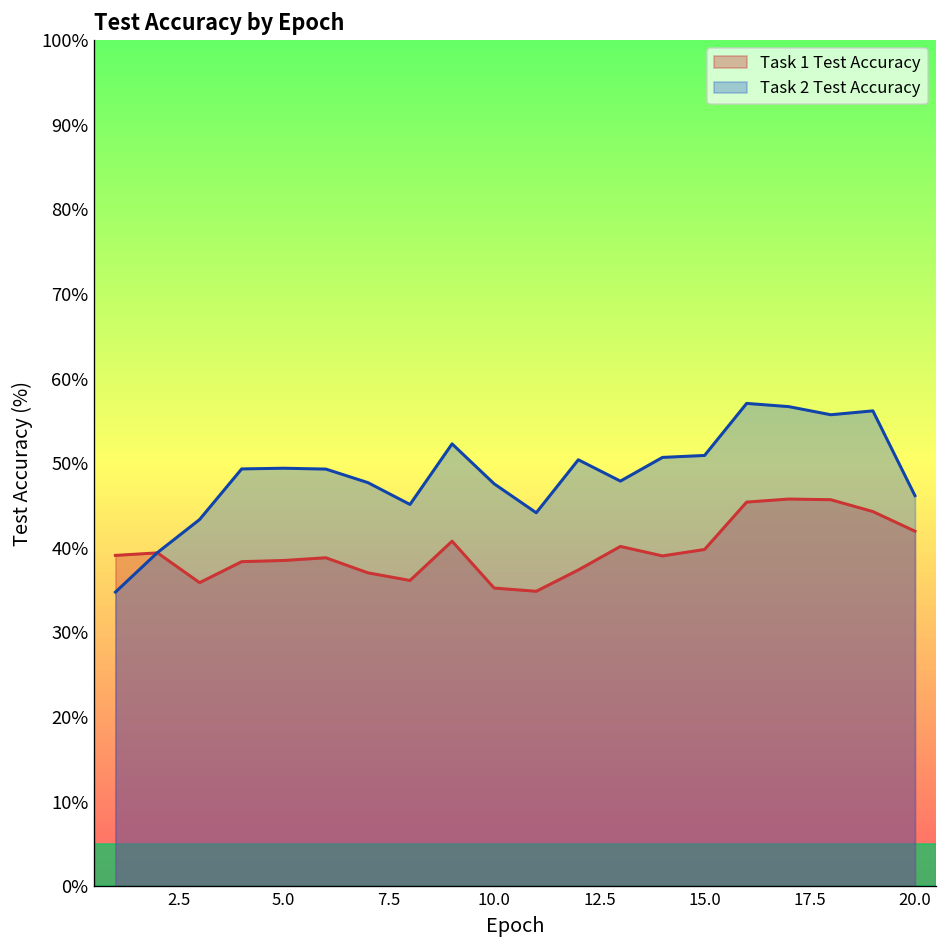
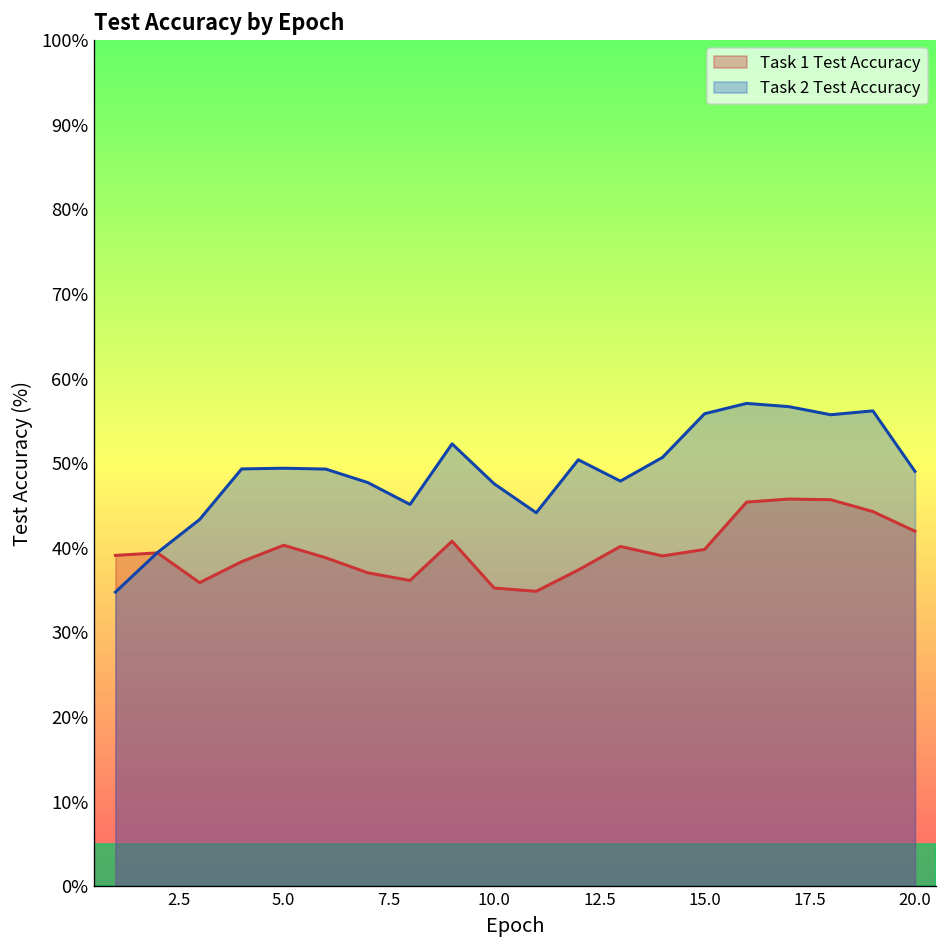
Task 1 Test Accuracy, 5.0: 39% -> 40%
Task 2 Test Accuracy, 15.0: 51% -> 56%
Task 2 Test Accuracy, 20.0: 46% -> 49%
